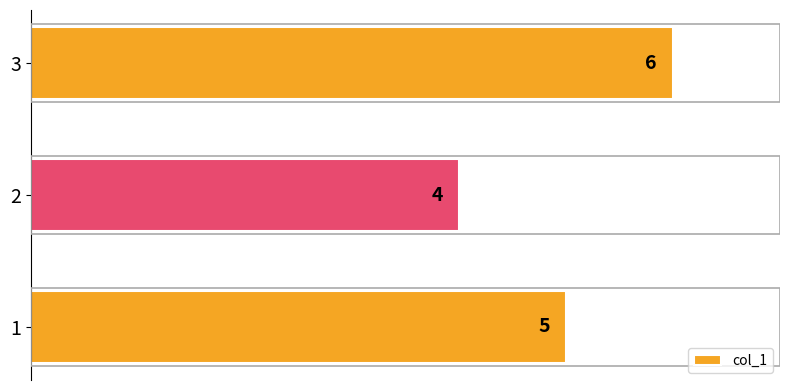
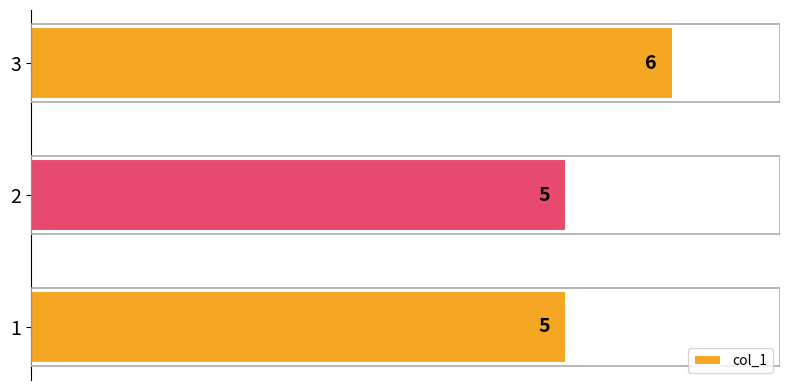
2: 4 -> 5
